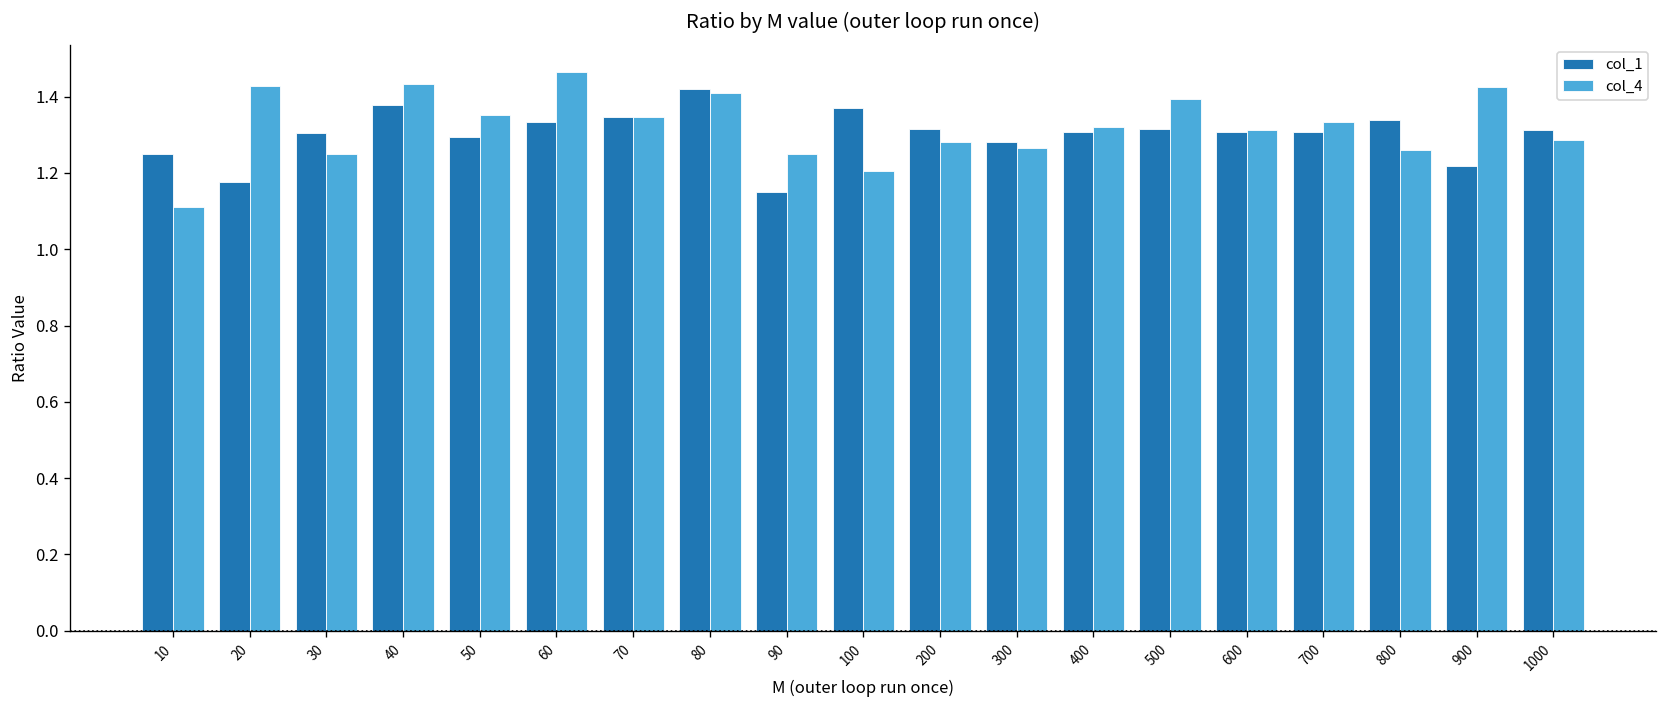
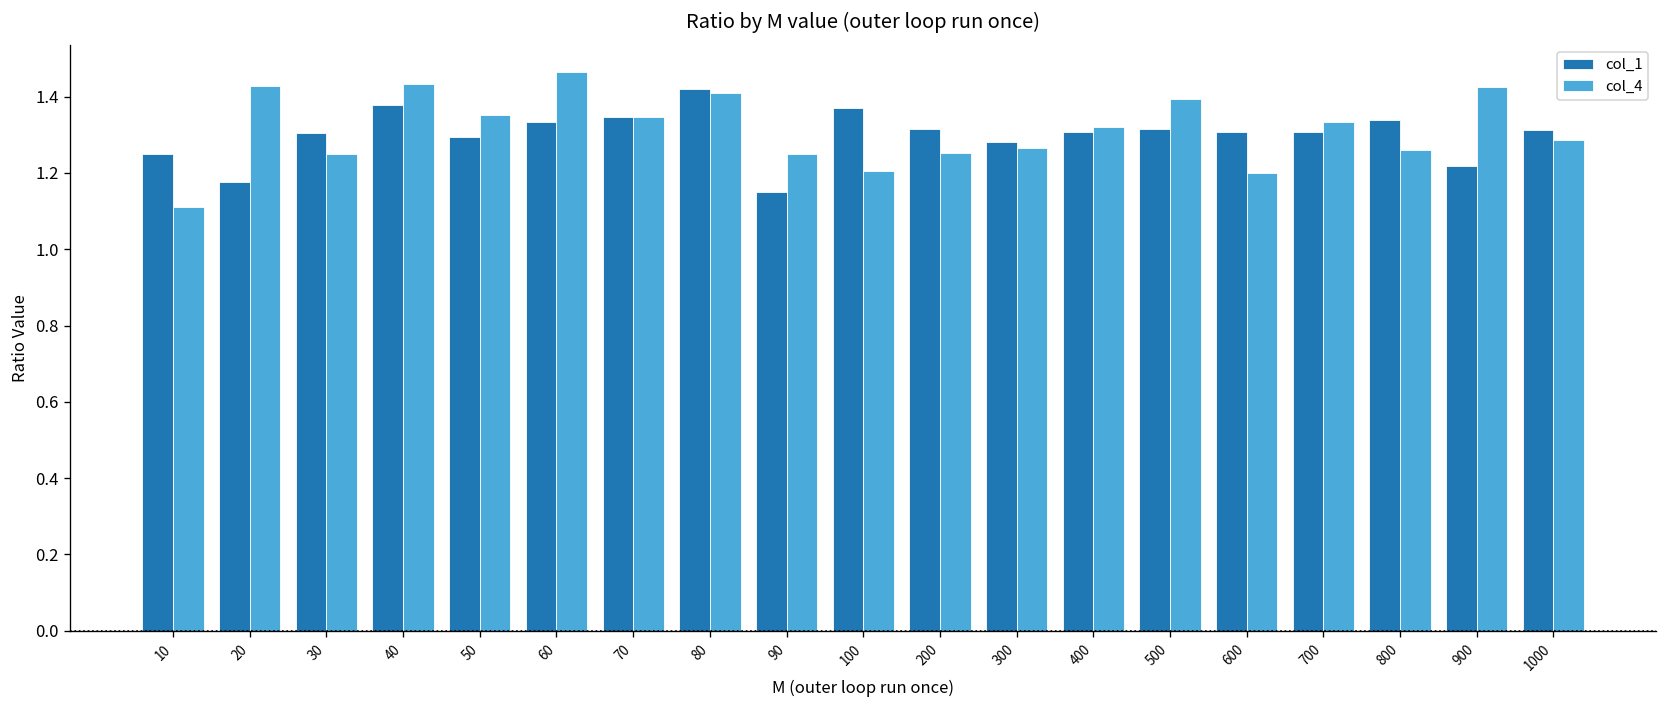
col_4, 200: 1.28 -> 1.25
col_4, 600: 1.31 -> 1.20
